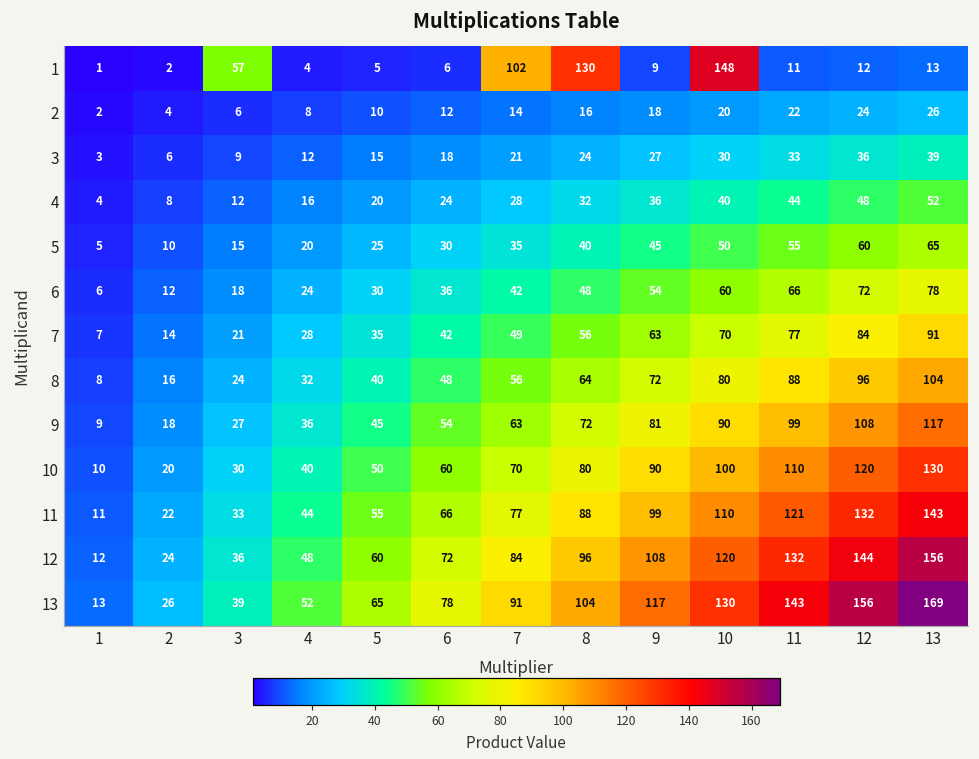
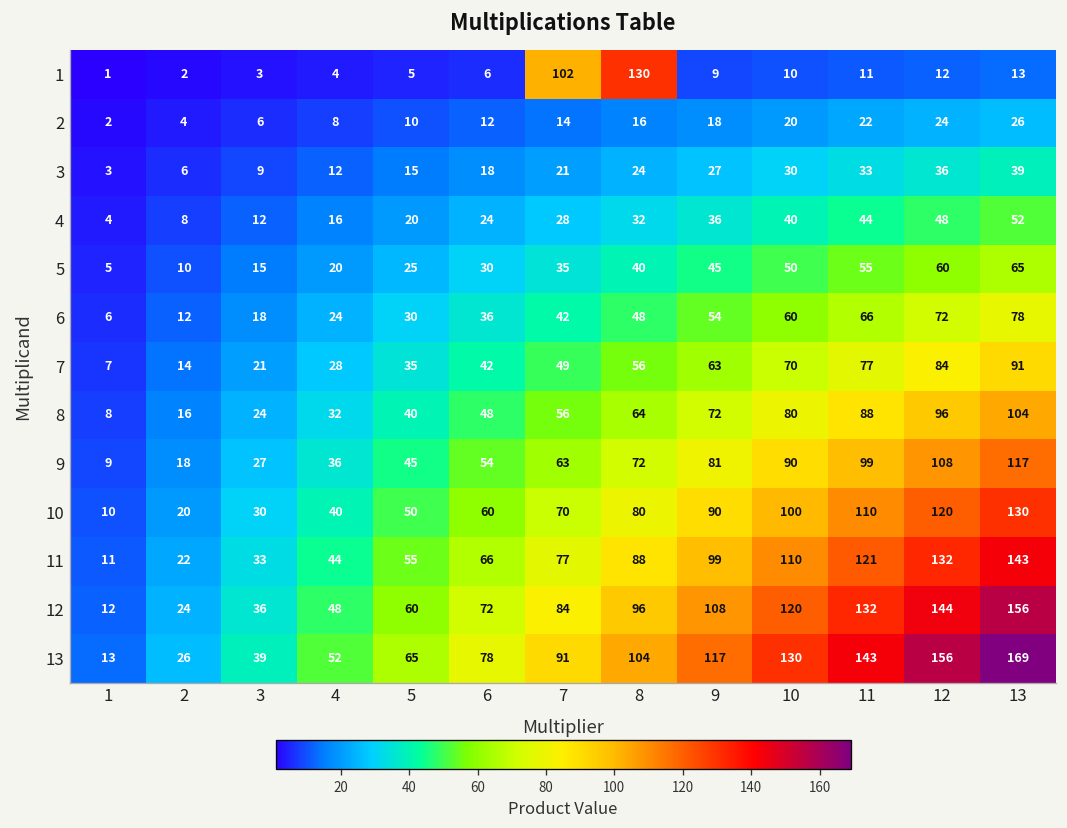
1, 3: 57 -> 3
1, 10: 148 -> 10
